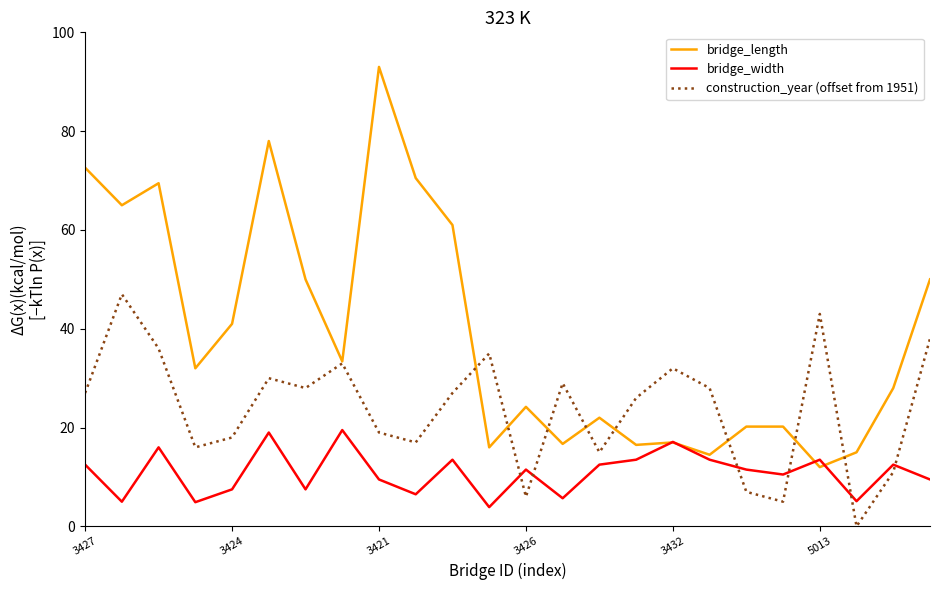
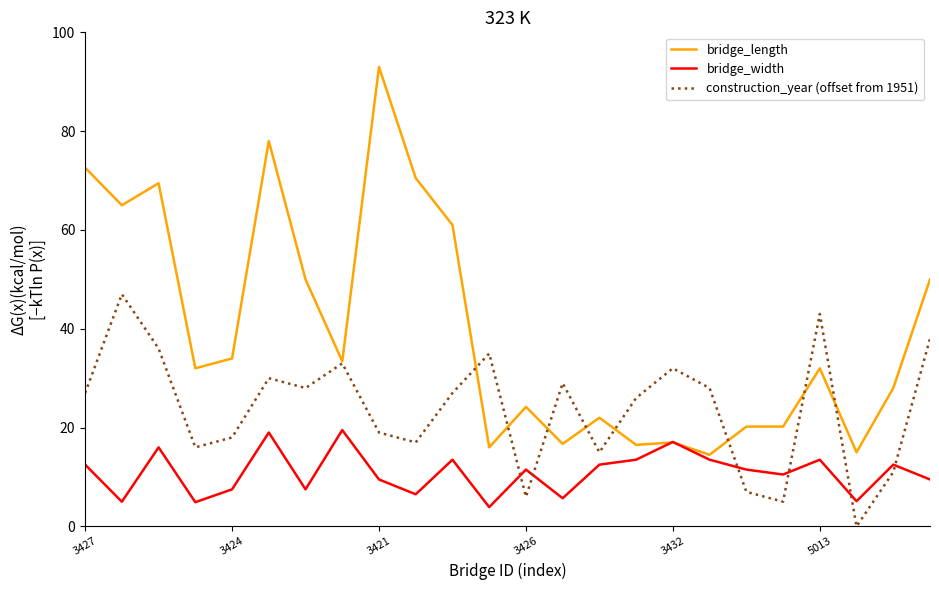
bridge_length, 3424: 41 -> 34
bridge_length, 5013: 12 -> 32
